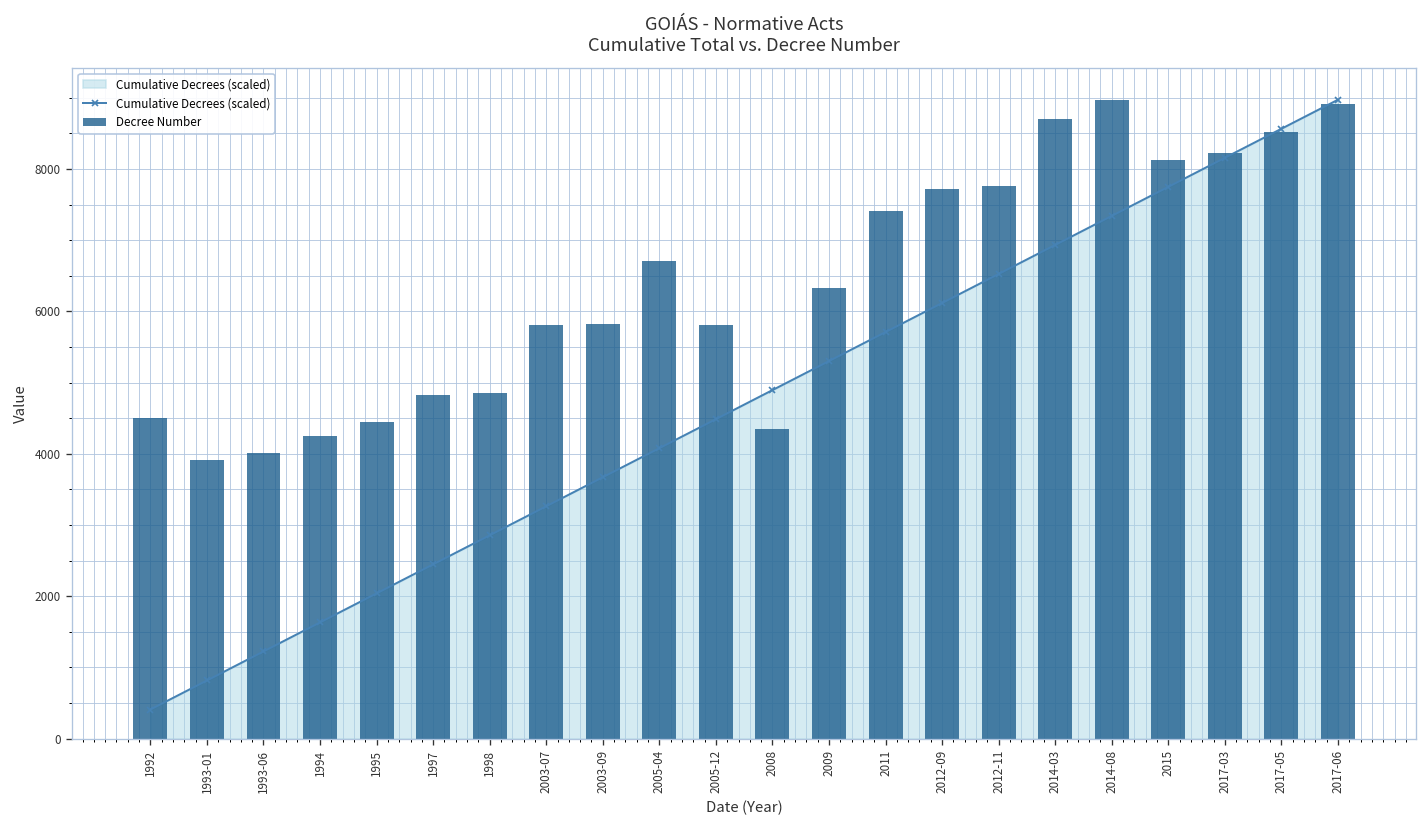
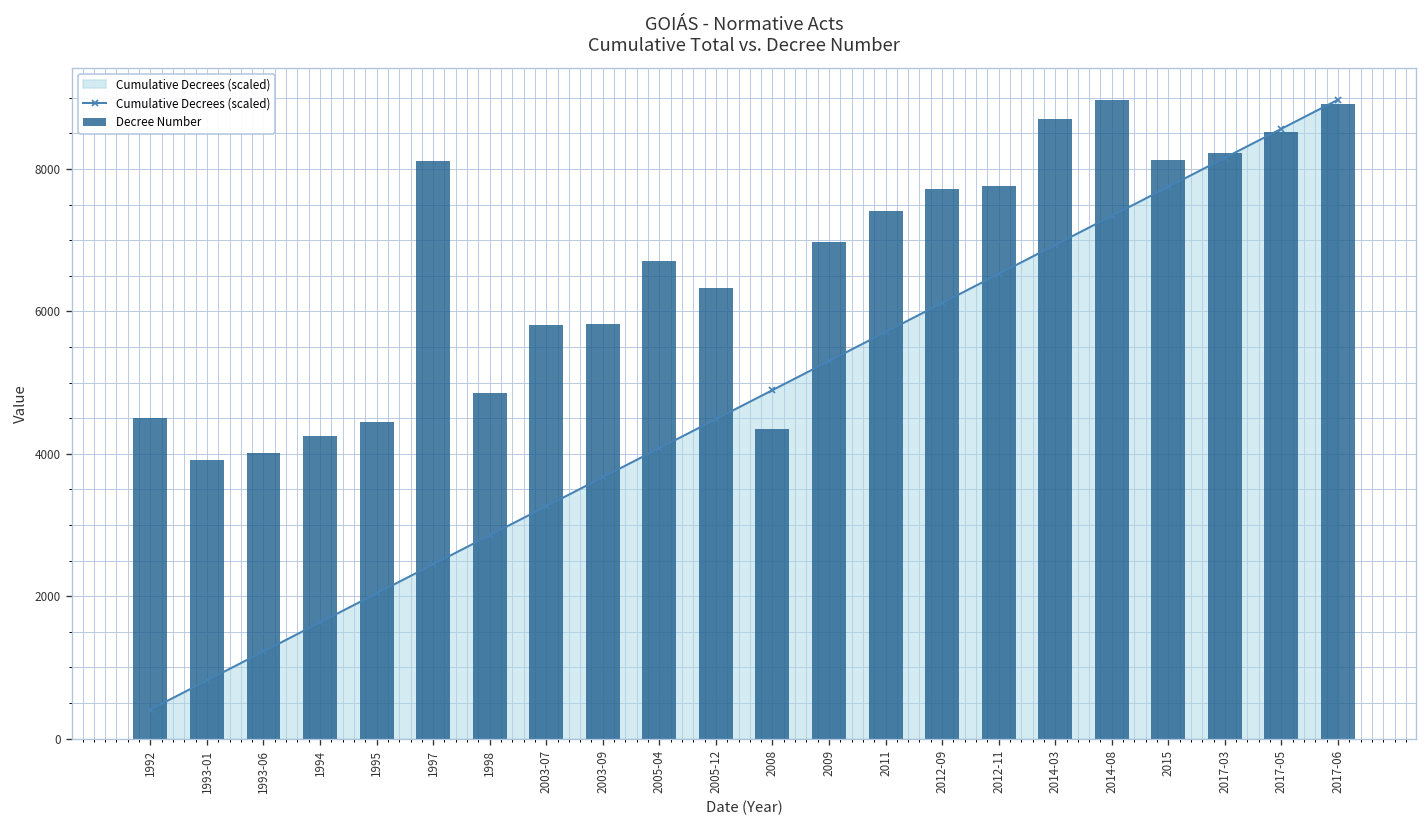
Decree Number, 1997: 4800 -> 8100
Decree Number, 2005-12: 5800 -> 6300
Decree Number, 2009: 6300 -> 7000
